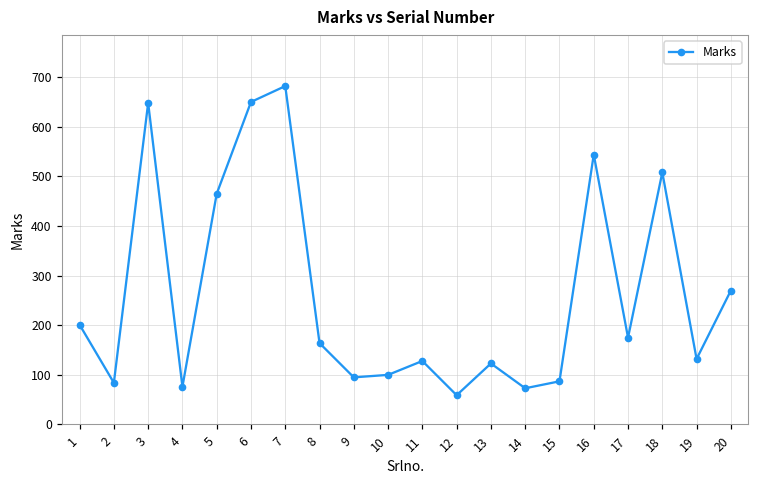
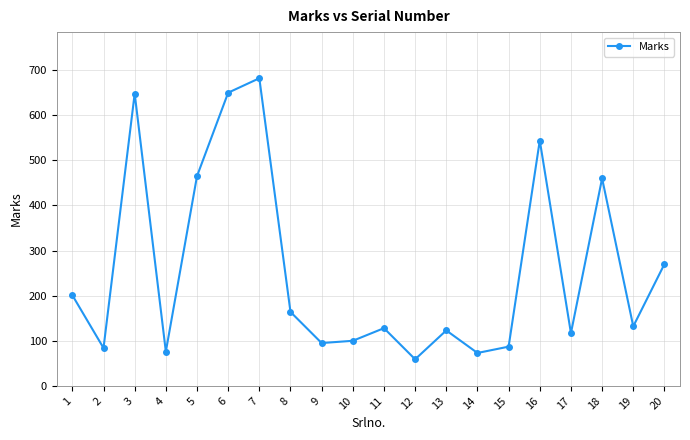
17: 180 -> 120
18: 510 -> 460
